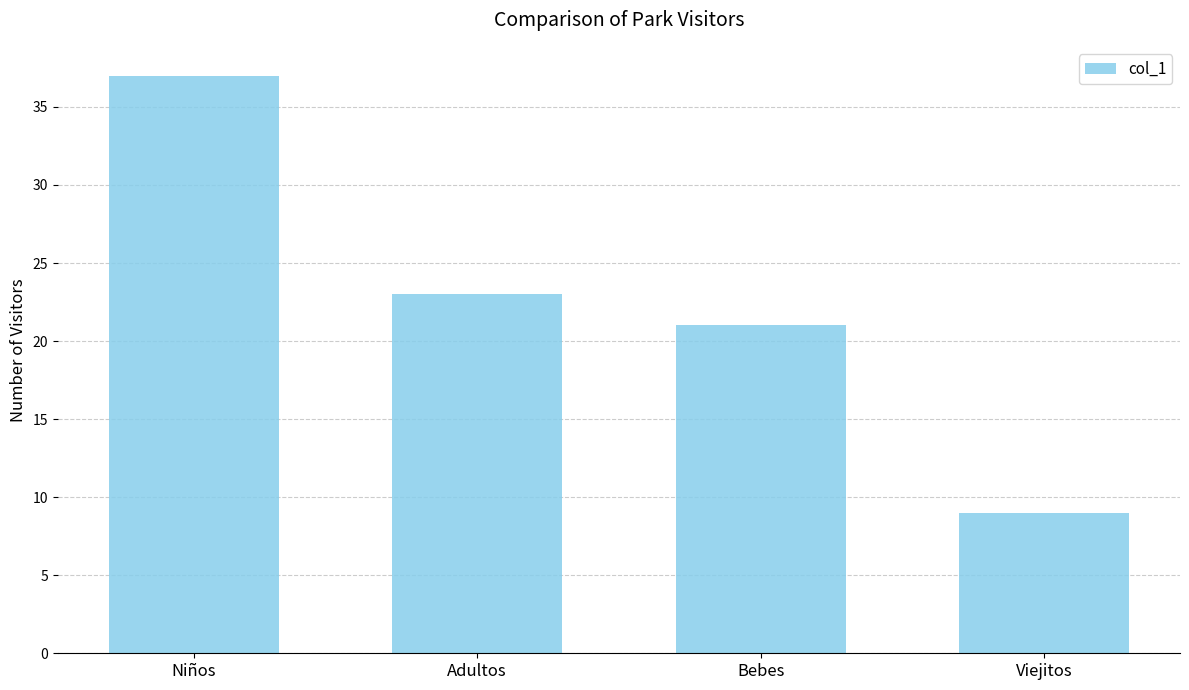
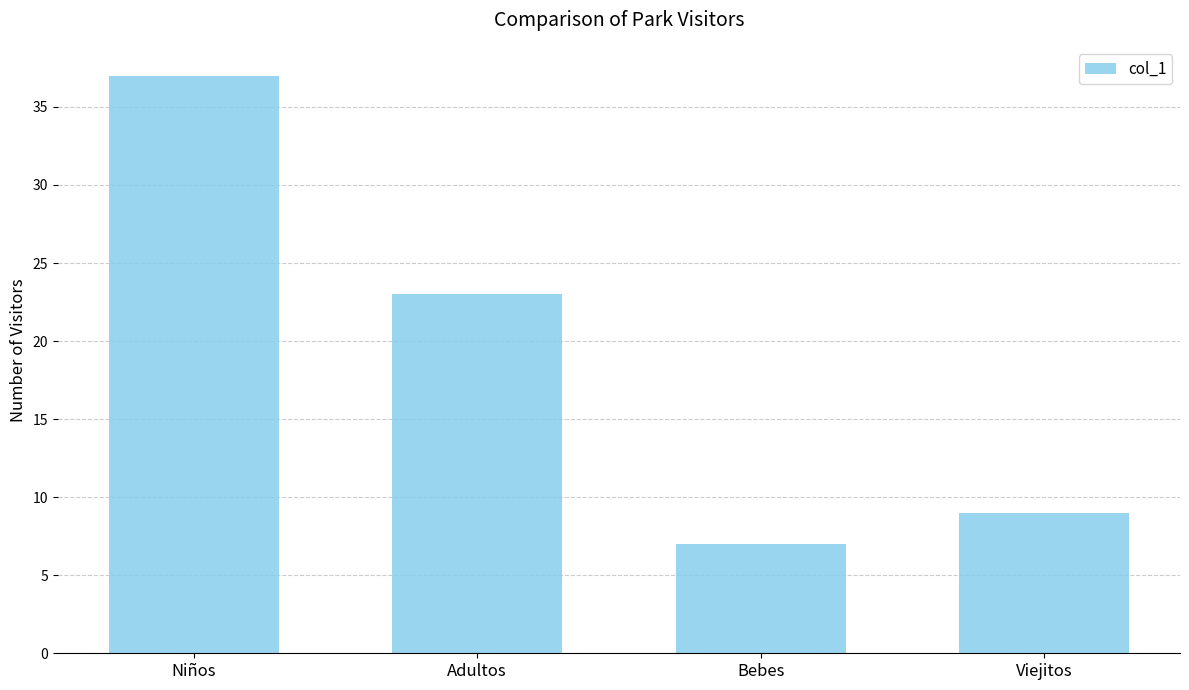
Bebes: 21 -> 7
